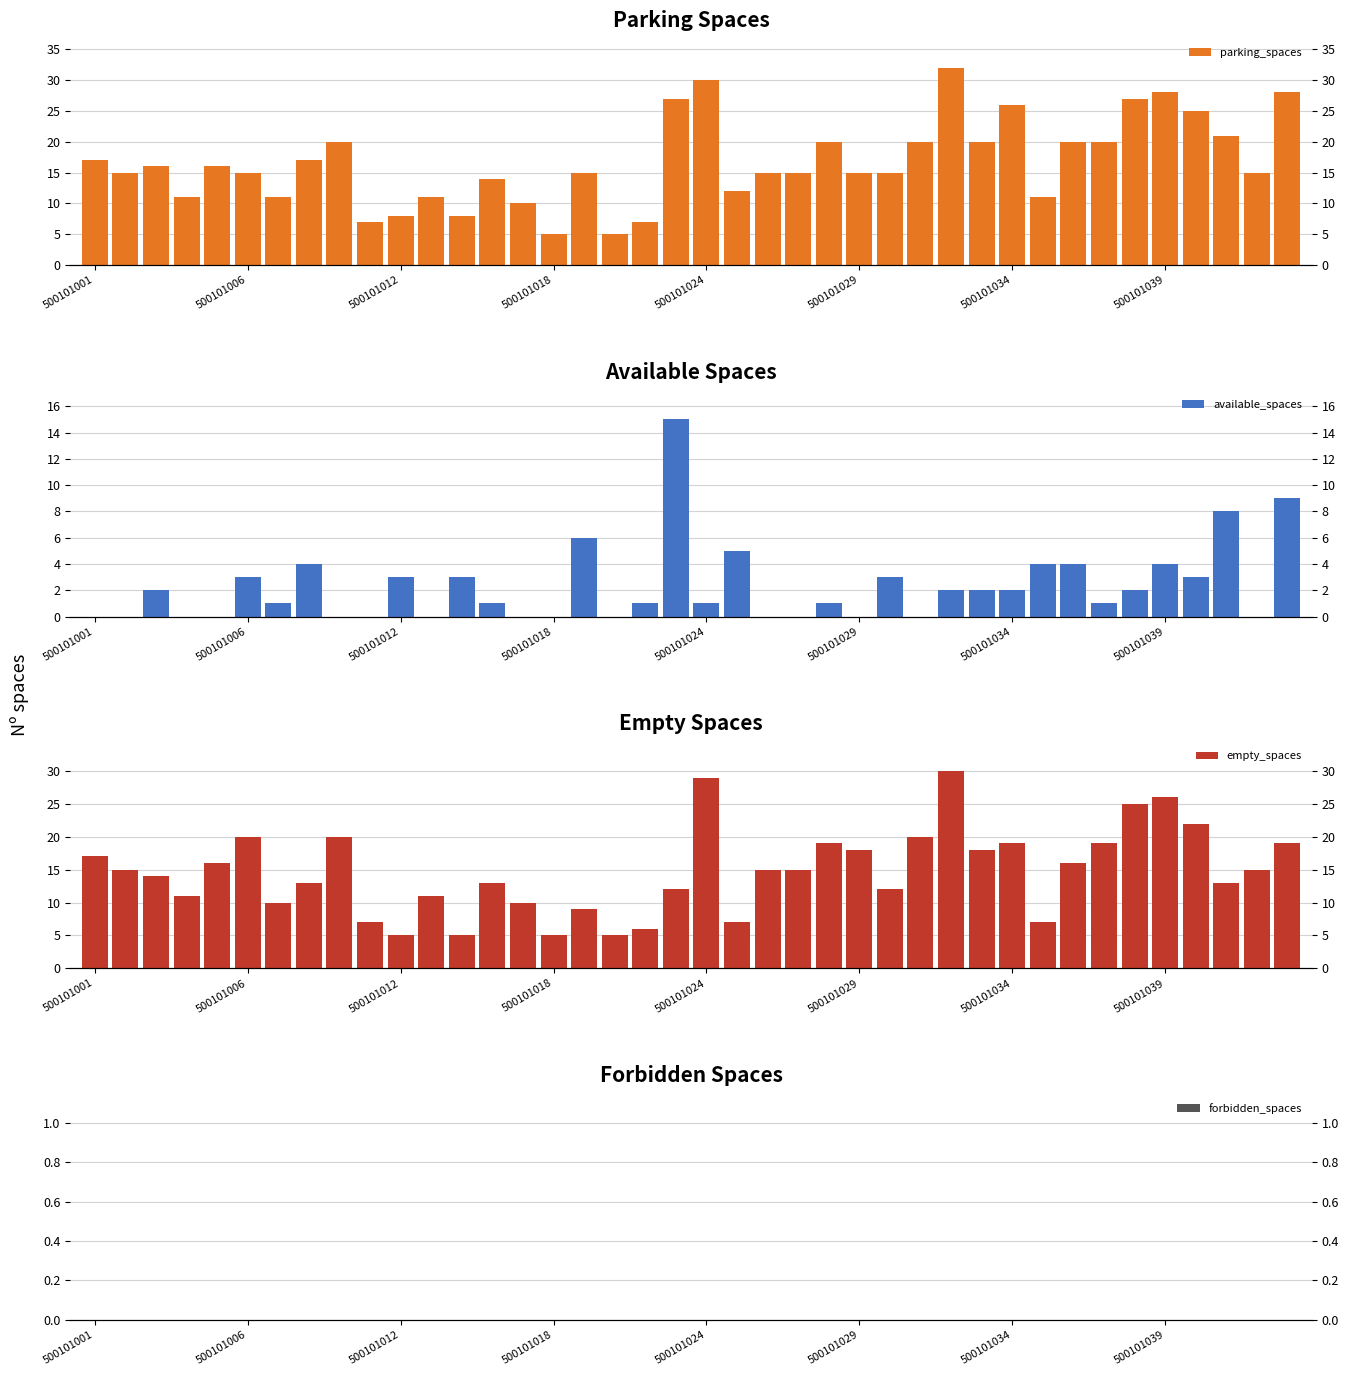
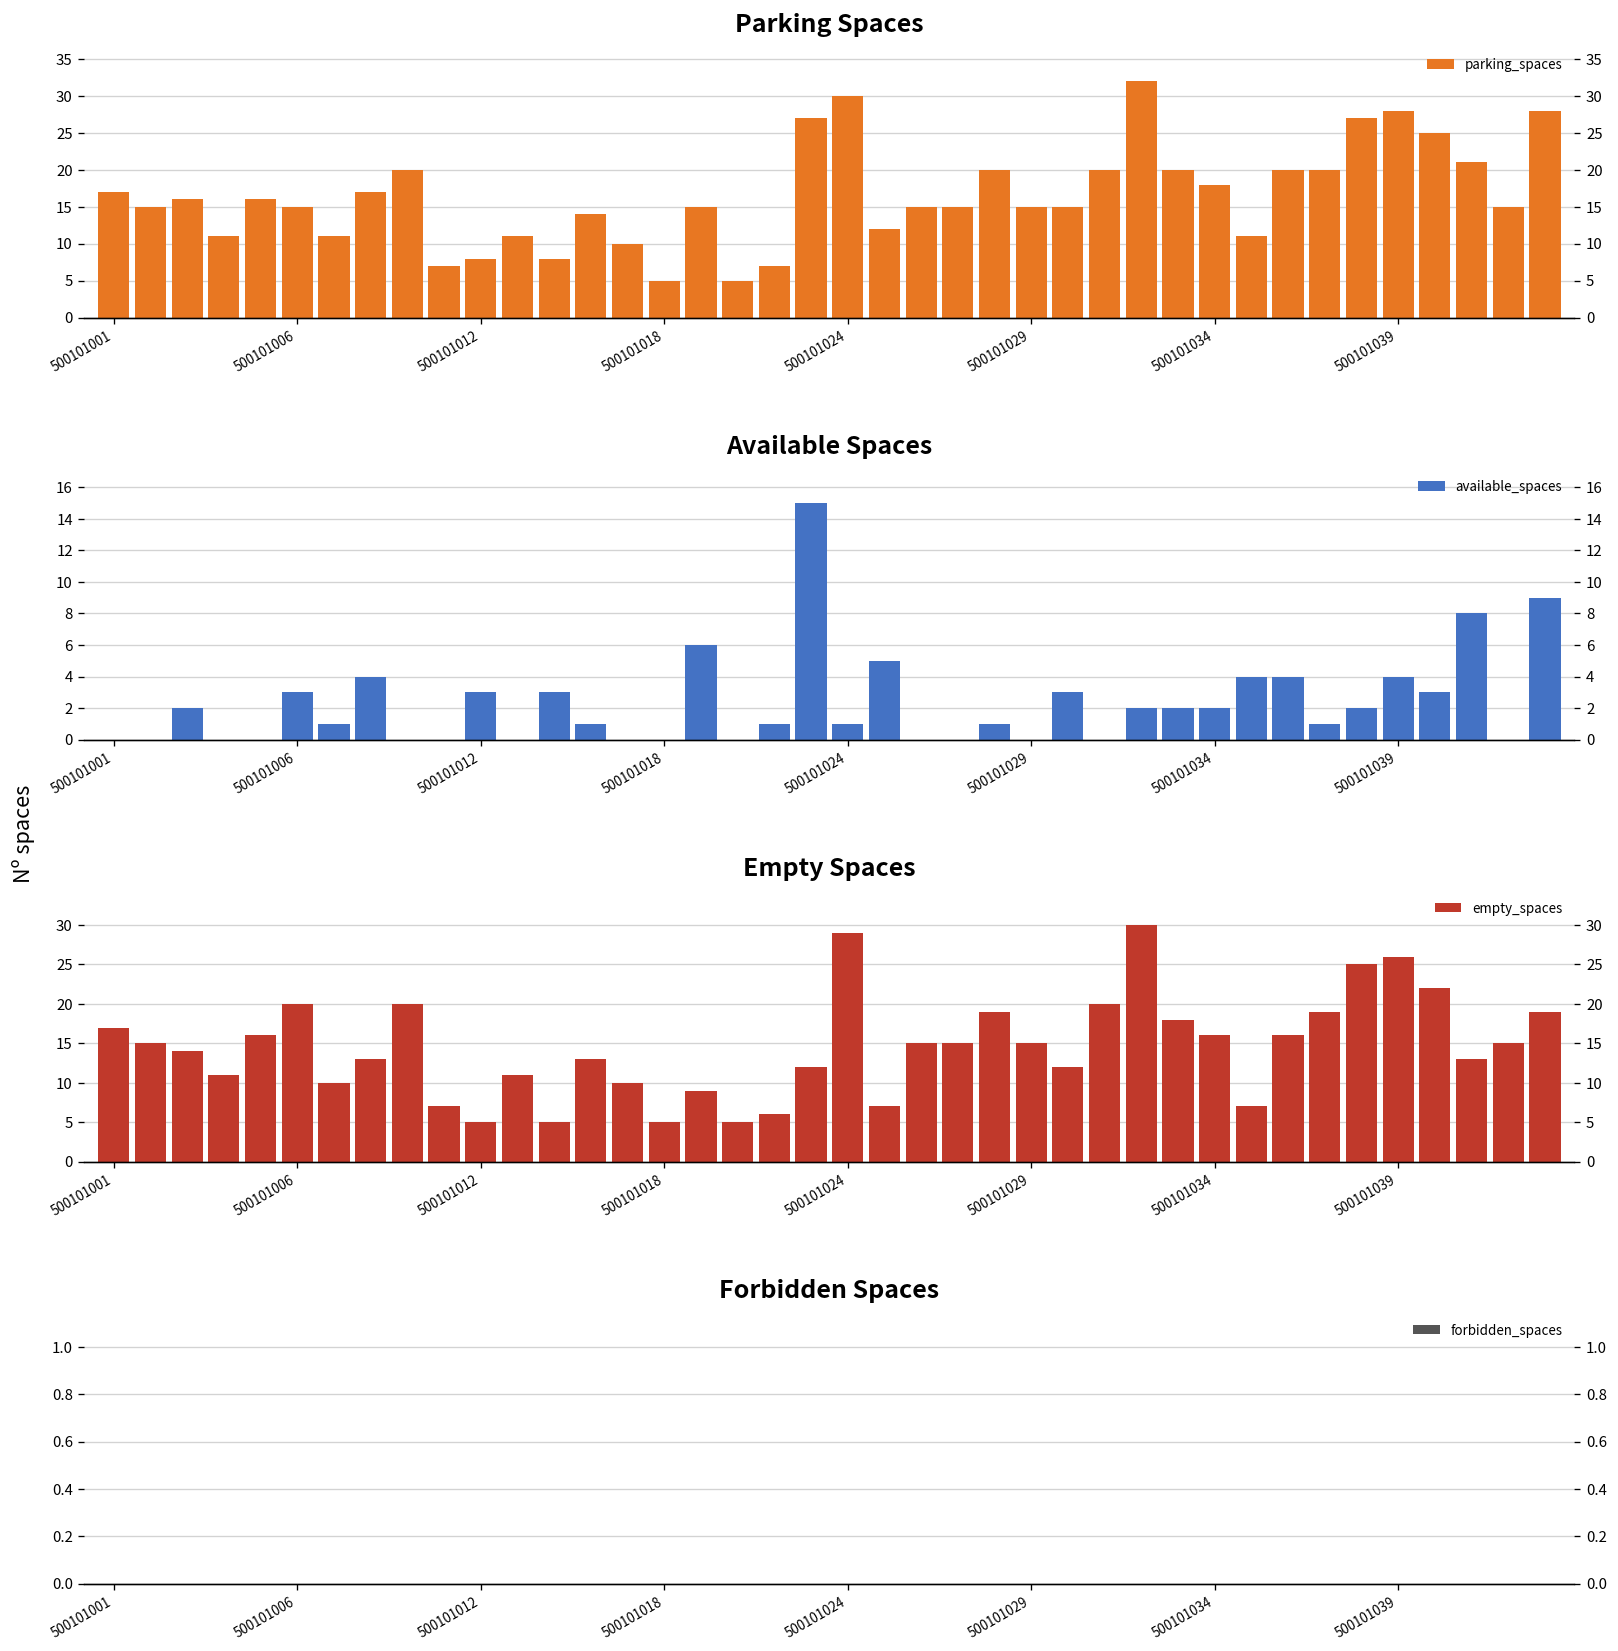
Parking Spaces, 500101034: 26 -> 18
Empty Spaces, 500101029: 18 -> 15
Empty Spaces, 500101034: 19 -> 16
